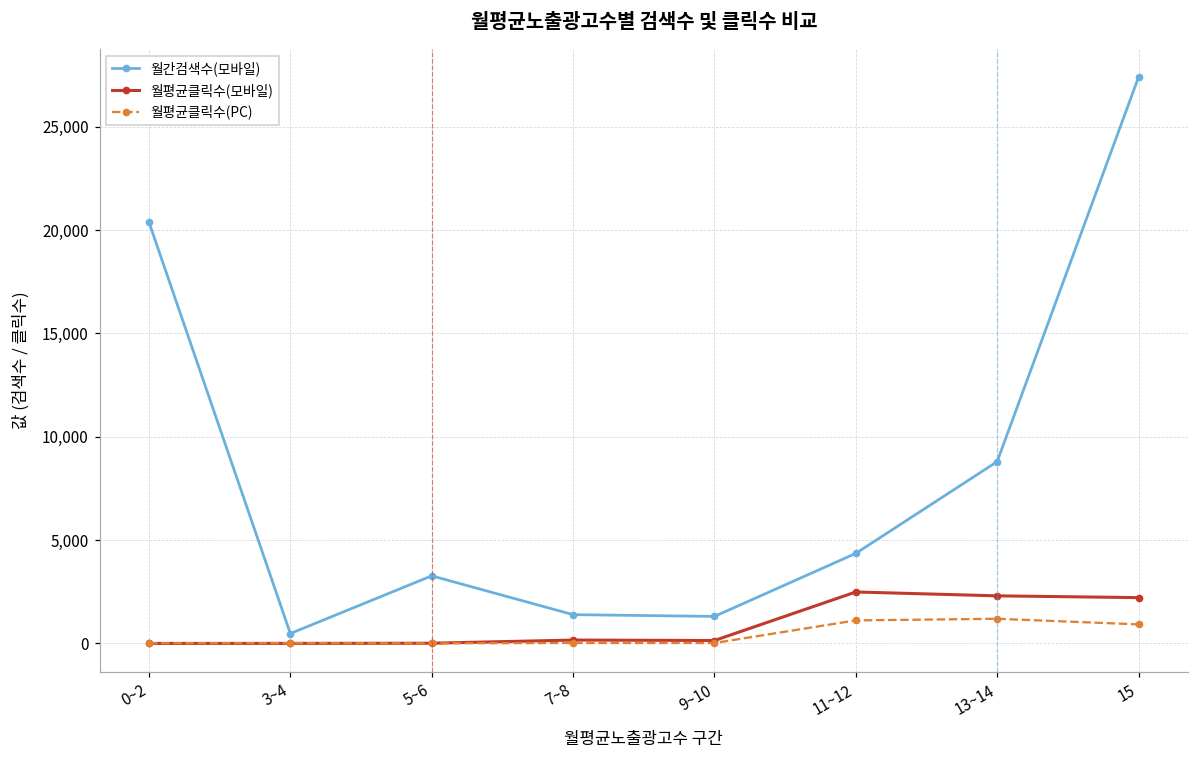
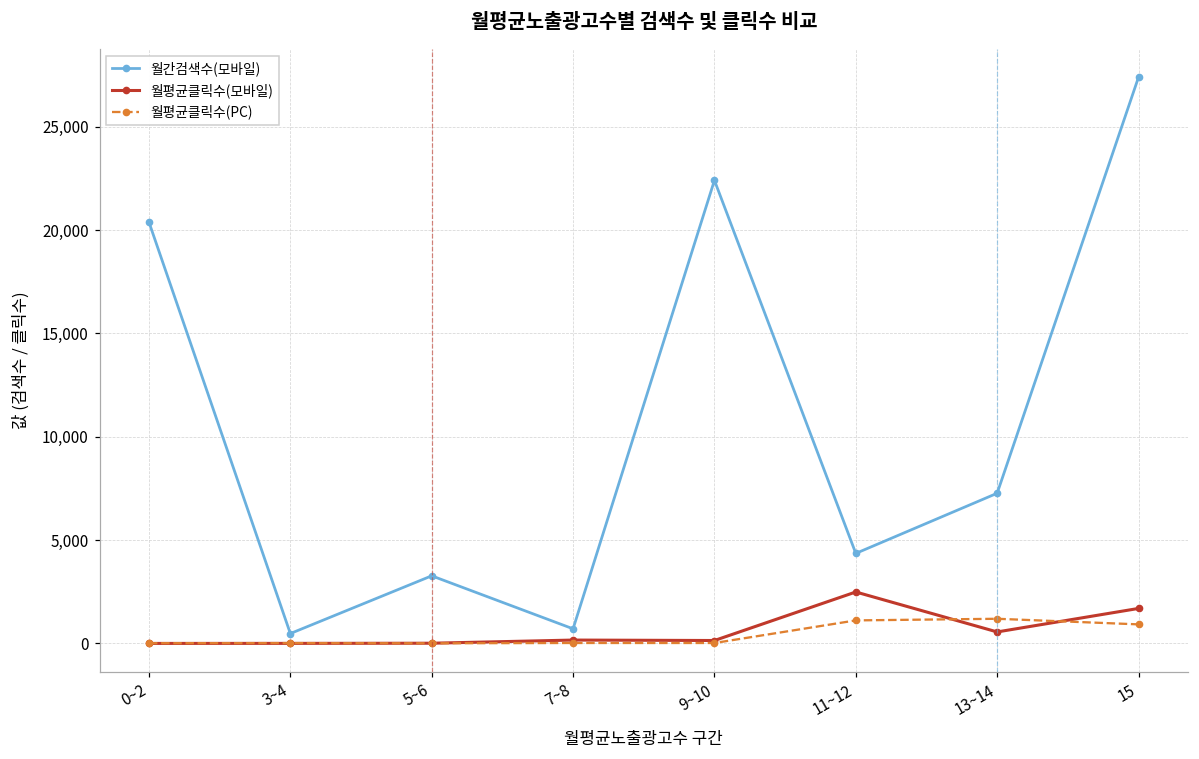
월간검색수(모바일), 7~8: 1,400 -> 700
월간검색수(모바일), 9~10: 1,300 -> 22,400
월간검색수(모바일), 13~14: 8,800 -> 7,300
월평균클릭수(모바일), 13~14: 2,300 -> 600
월평균클릭수(모바일), 15: 2,200 -> 1,700
